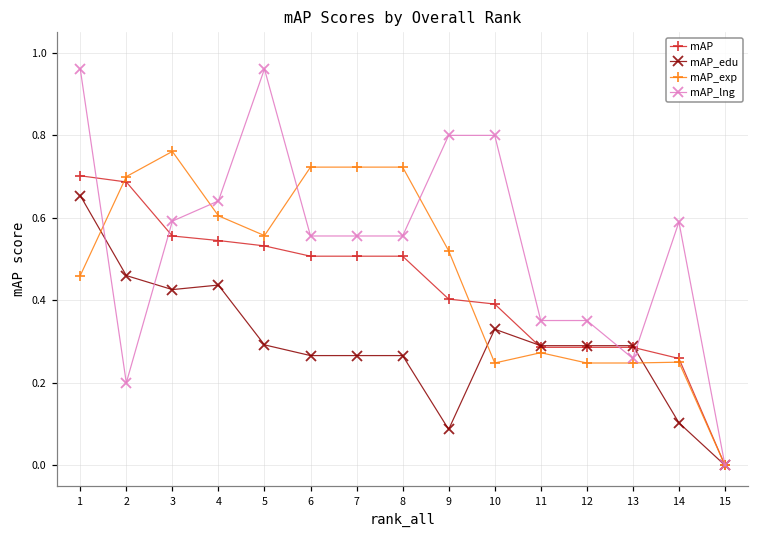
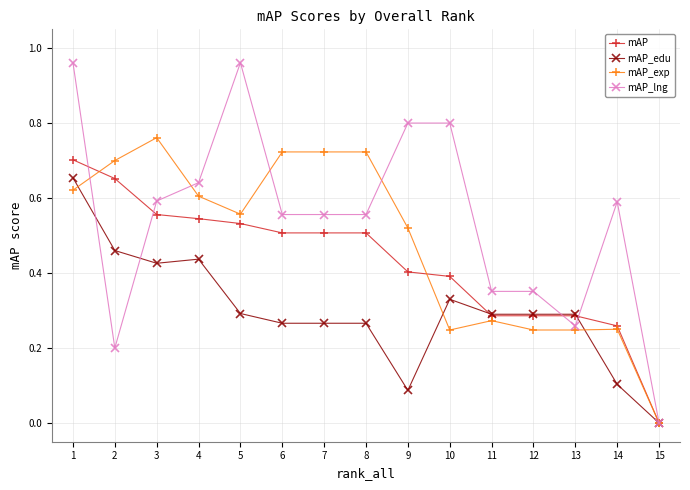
mAP_exp, 1: 0.46 -> 0.62
mAP, 2: 0.69 -> 0.65
